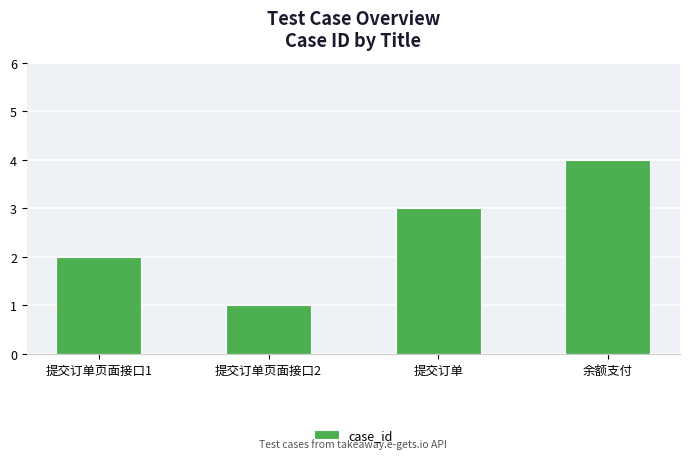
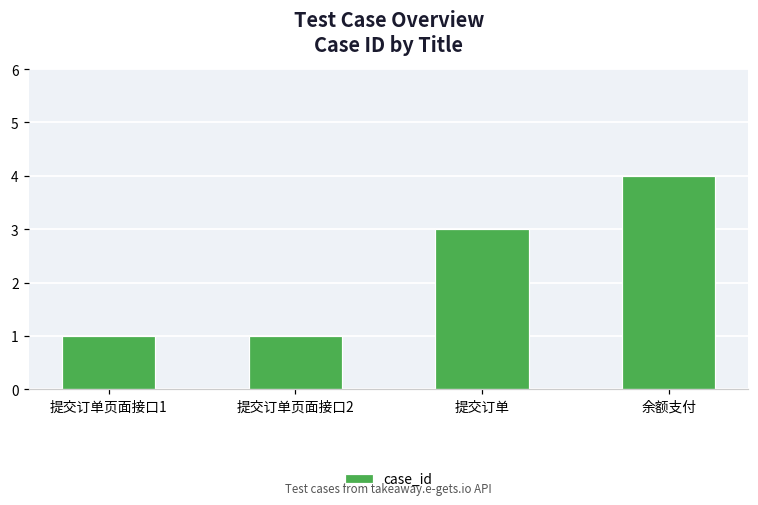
提交订单页面接口1: 2 -> 1
